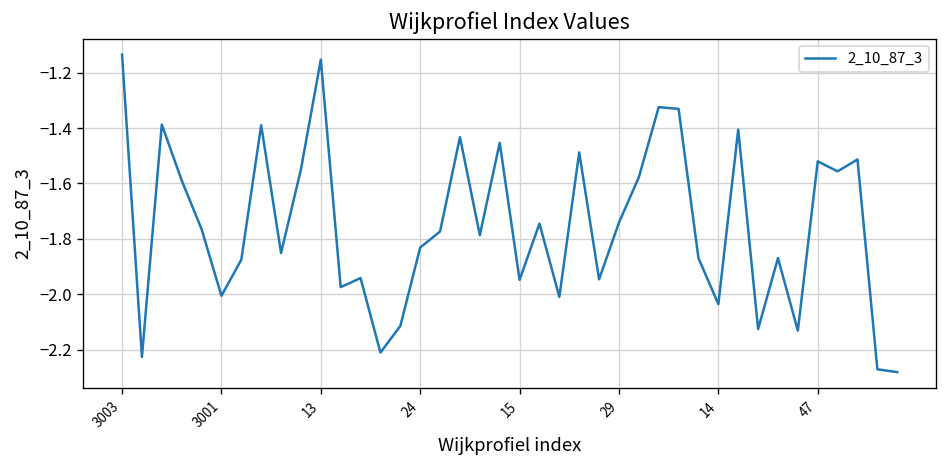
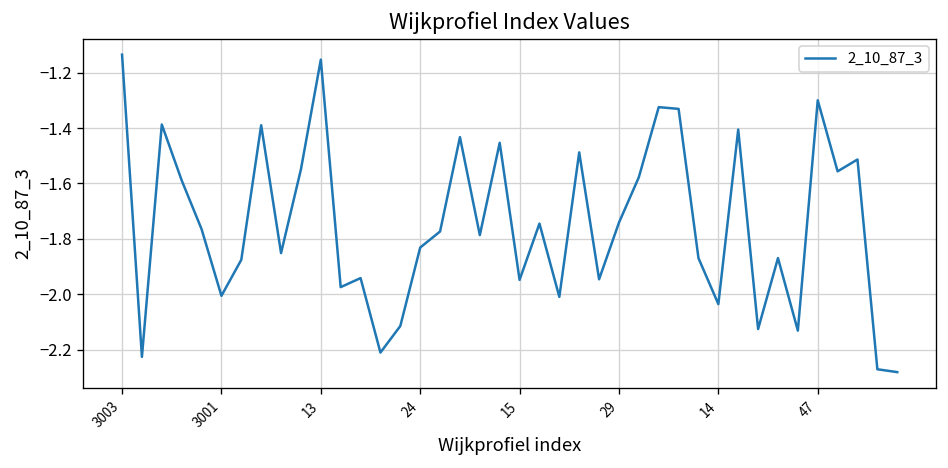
47: -1.52 -> -1.30
